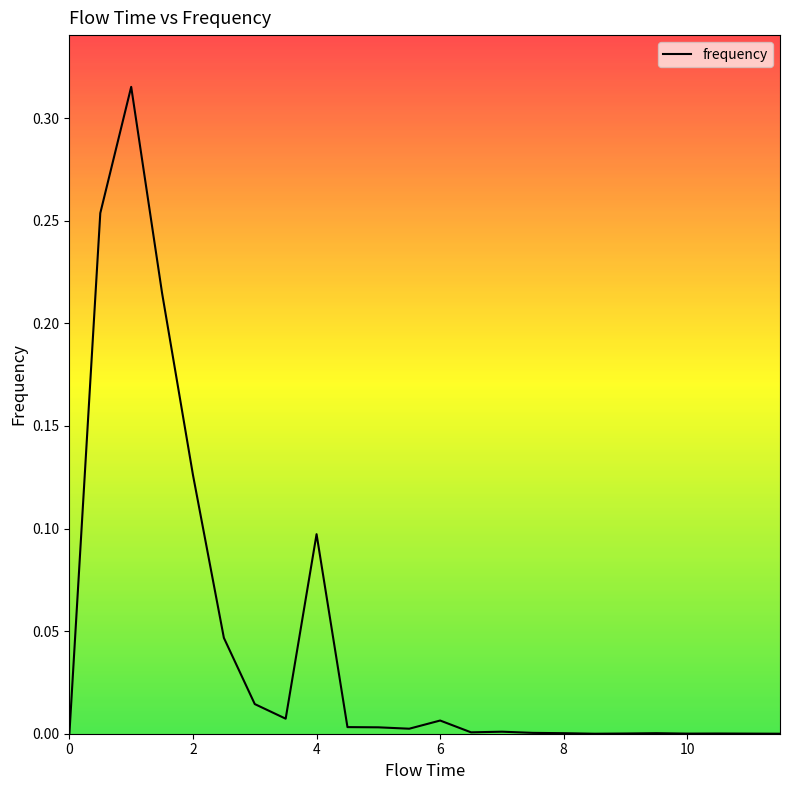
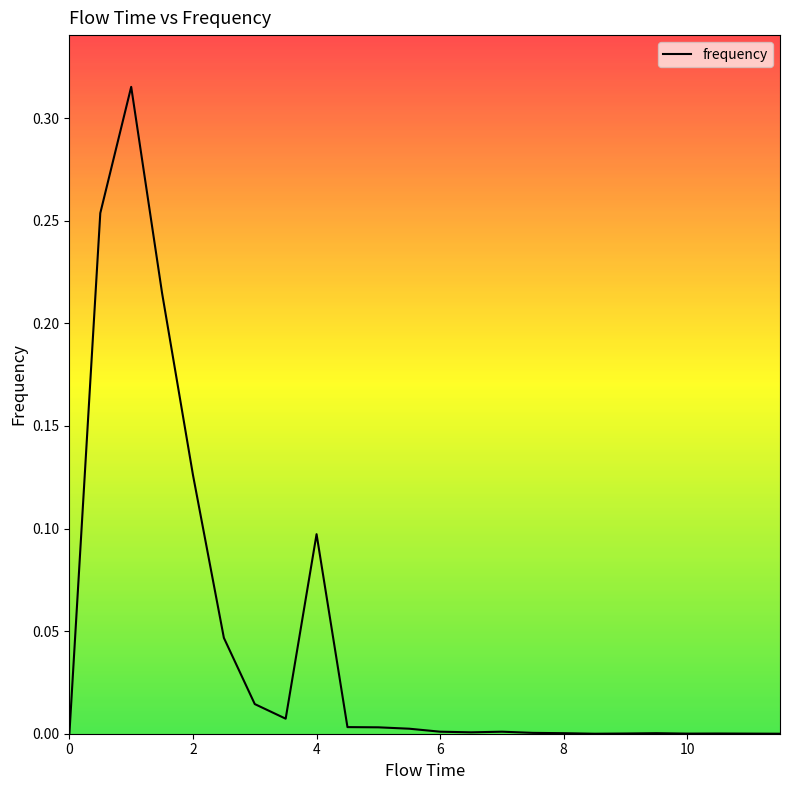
6: 0.006 -> 0.001
